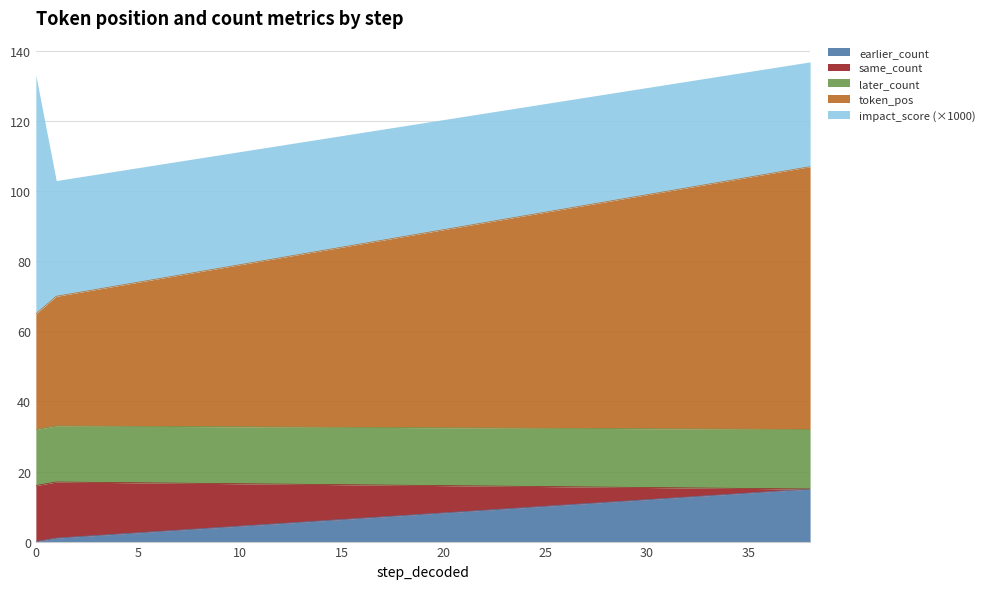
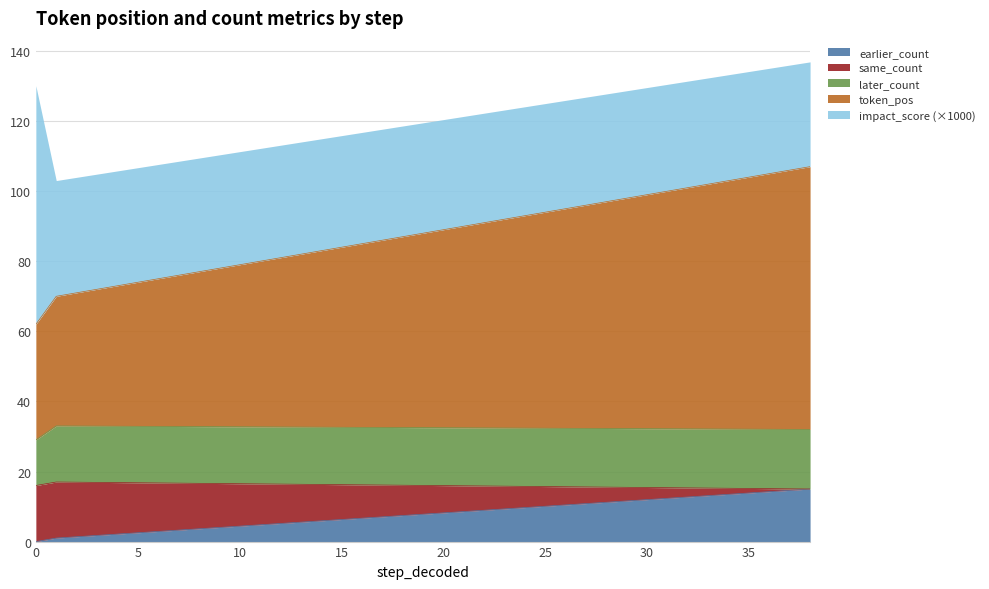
later_count, 0: 16 -> 13
